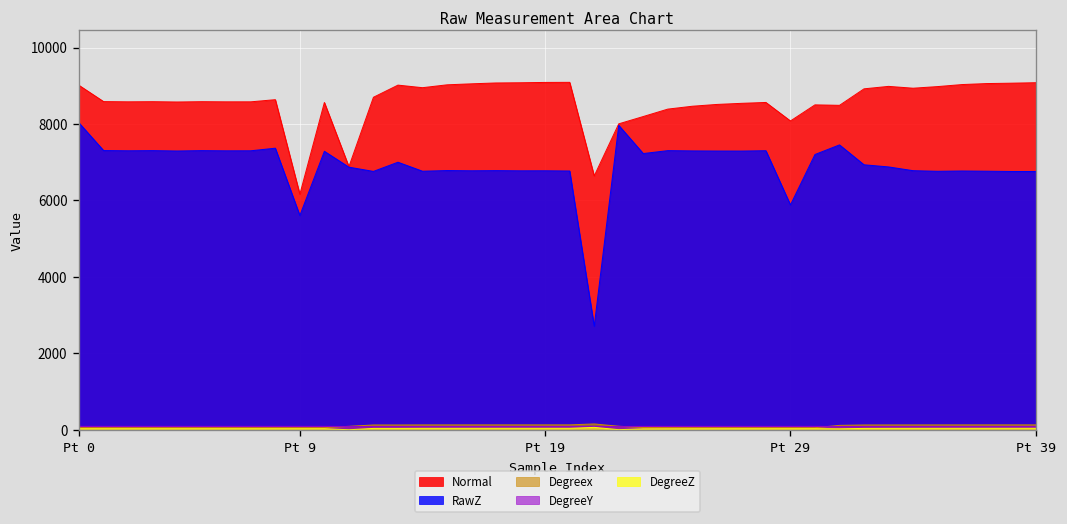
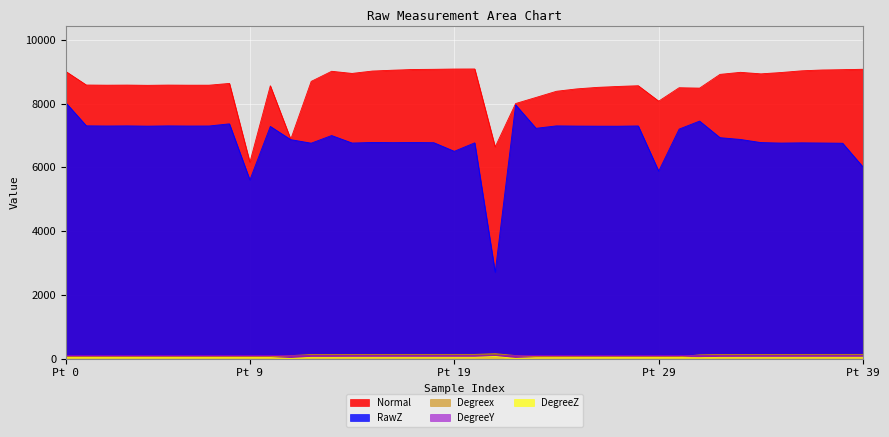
RawZ, Pt 19: 6800 -> 6500
RawZ, Pt 39: 6800 -> 6000
